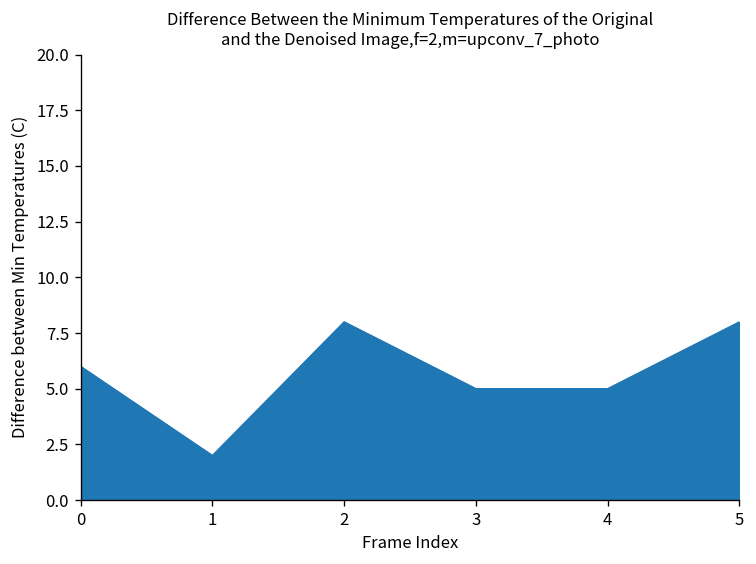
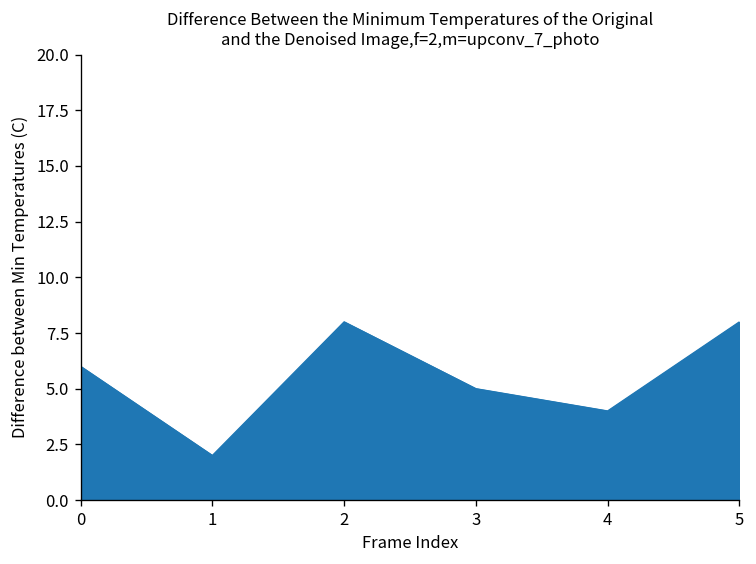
4: 5 -> 4
